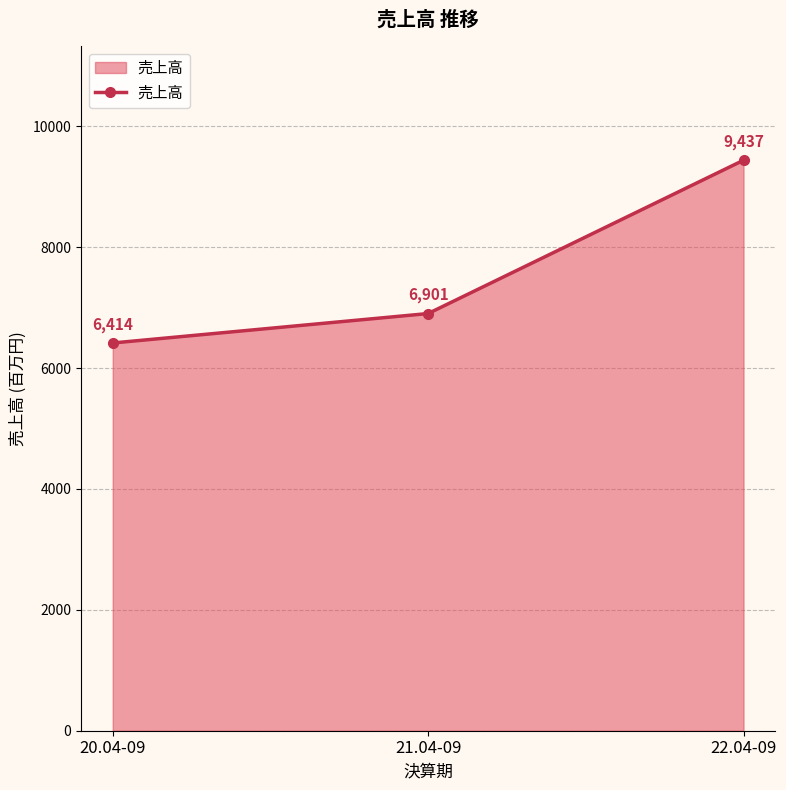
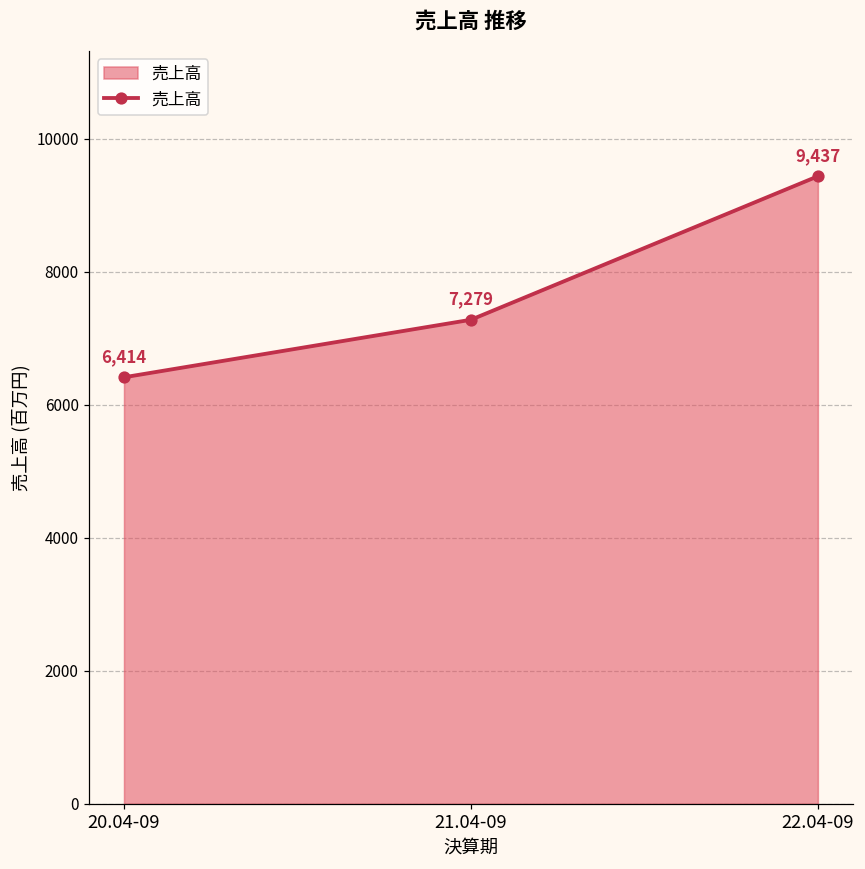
21.04-09: 6,901 -> 7,279
